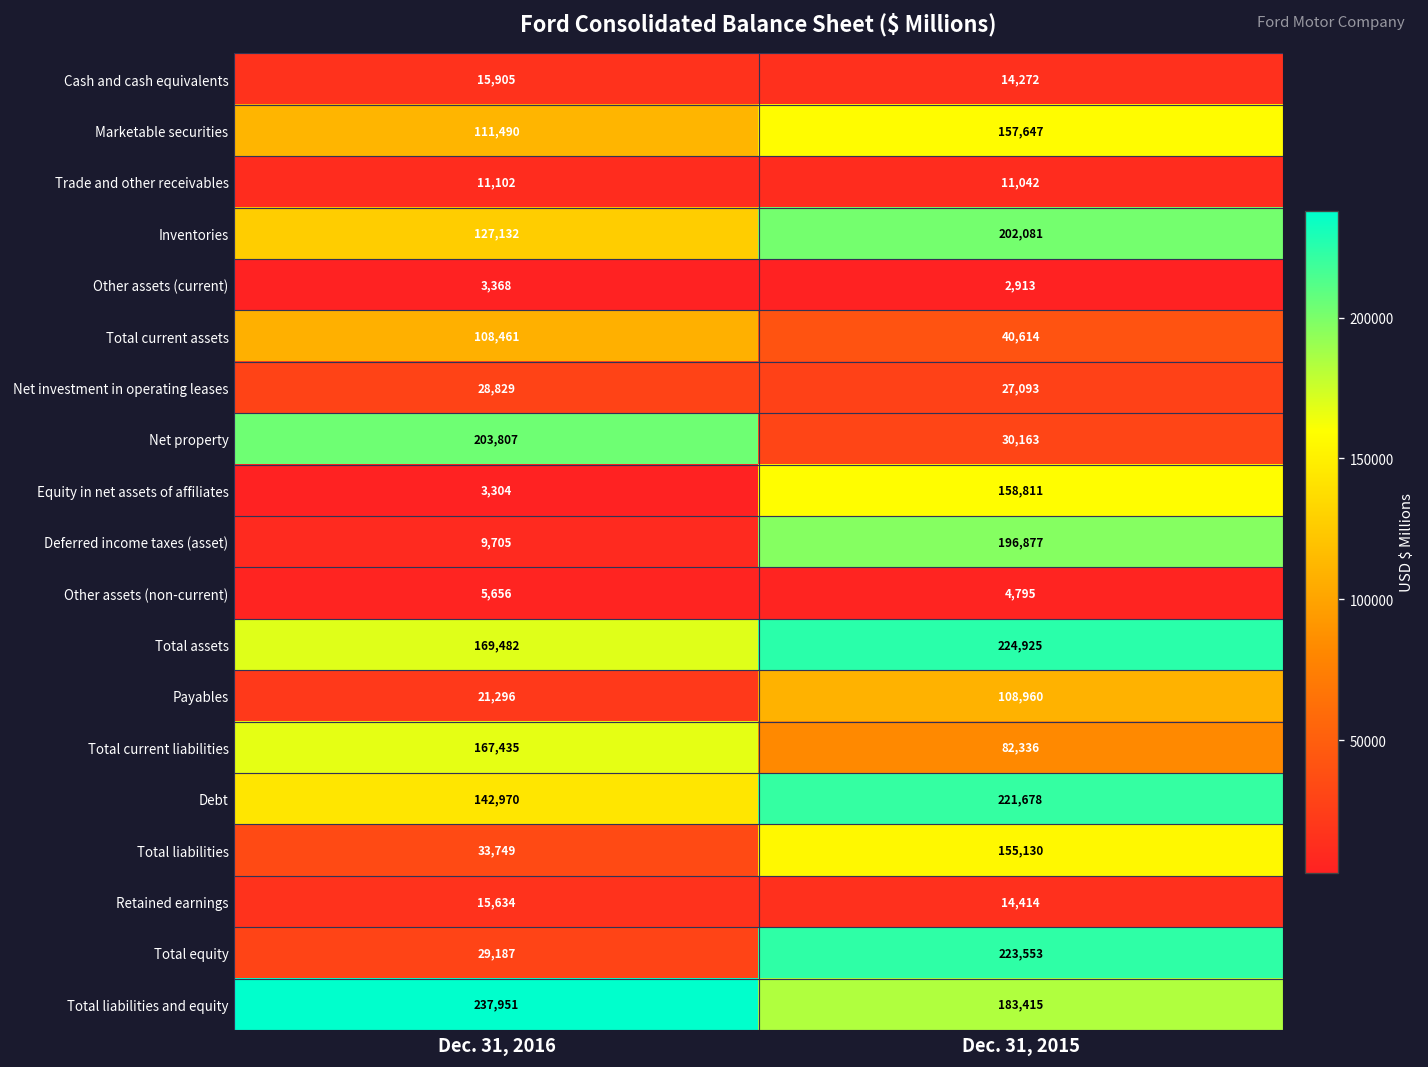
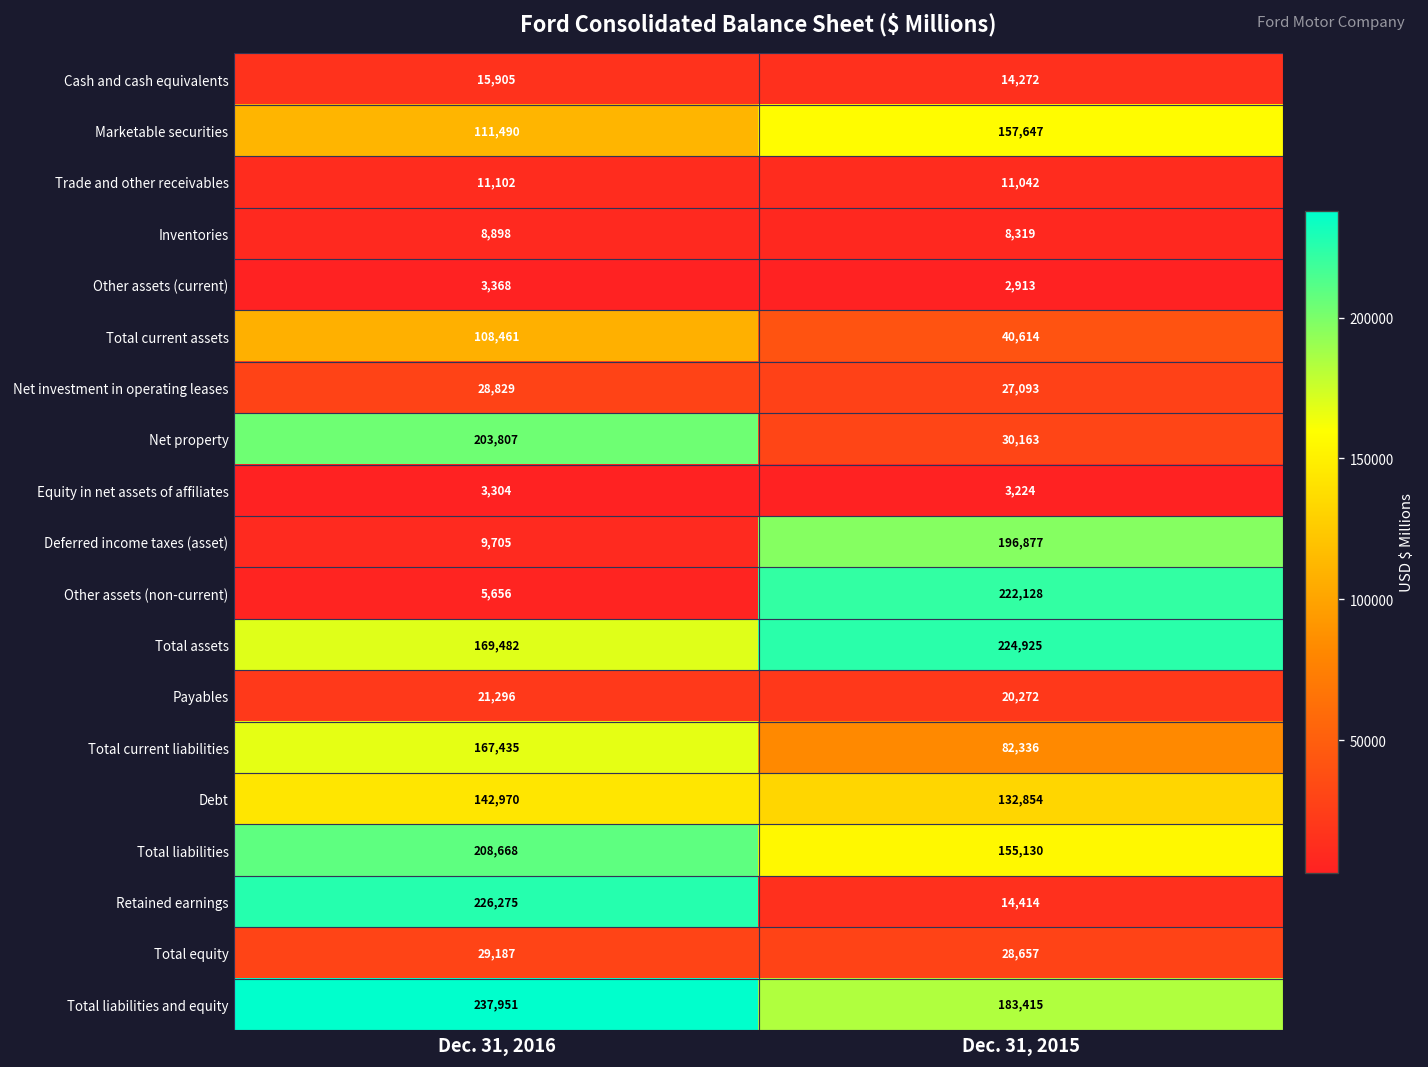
Inventories, Dec. 31, 2016: 127,132 -> 8,898
Inventories, Dec. 31, 2015: 202,081 -> 8,319
Equity in net assets of affiliates, Dec. 31, 2015: 158,811 -> 3,224
Other assets (non-current), Dec. 31, 2015: 4,795 -> 222,128
Payables, Dec. 31, 2015: 108,960 -> 20,272
Debt, Dec. 31, 2015: 221,678 -> 132,854
Total liabilities, Dec. 31, 2016: 33,749 -> 208,668
Retained earnings, Dec. 31, 2016: 15,634 -> 226,275
Total equity, Dec. 31, 2015: 223,553 -> 28,657
